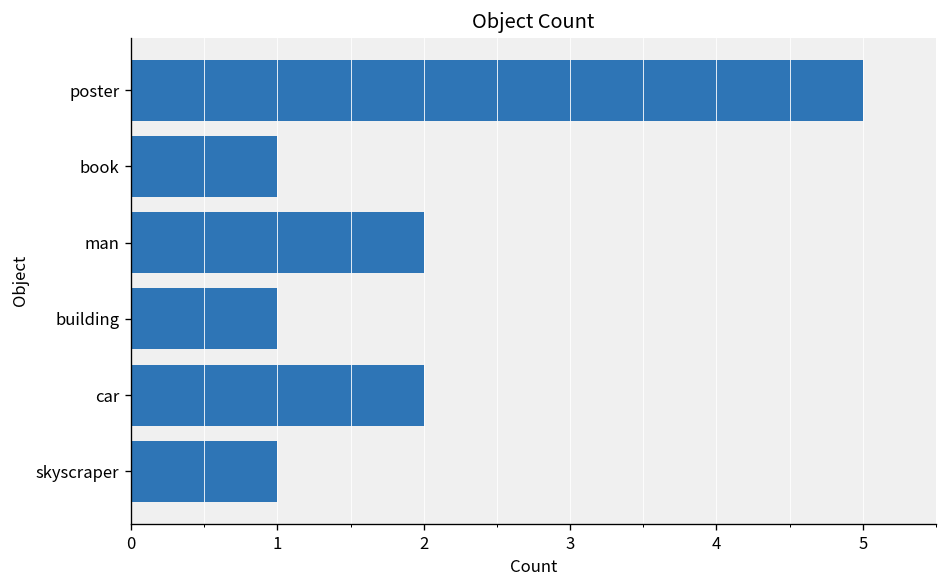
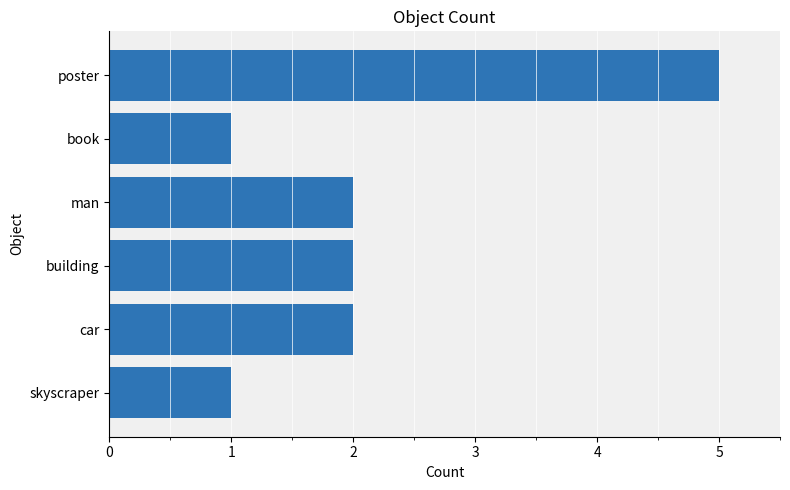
building: 1 -> 2
